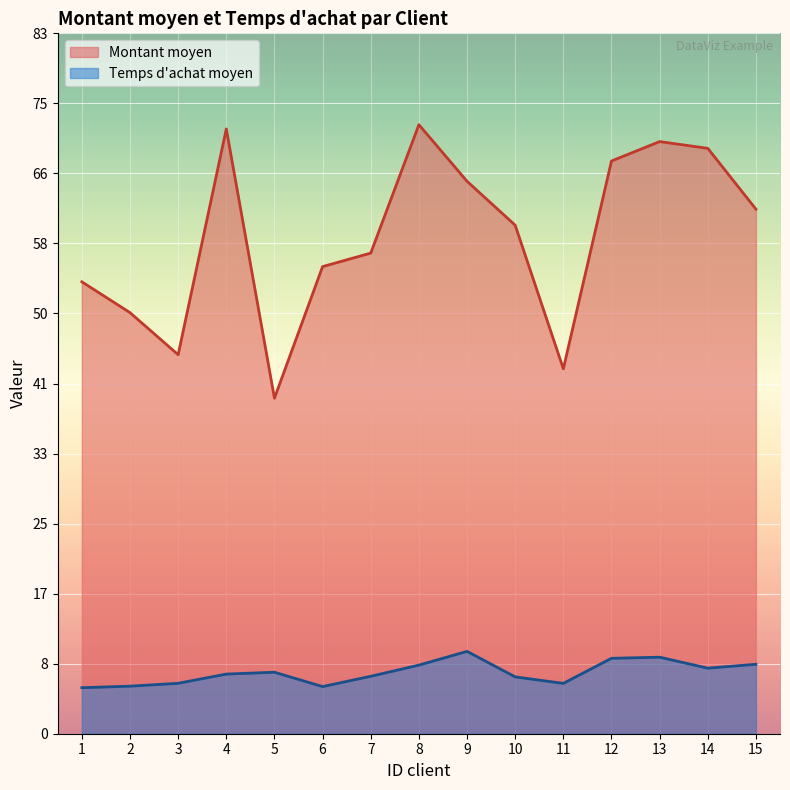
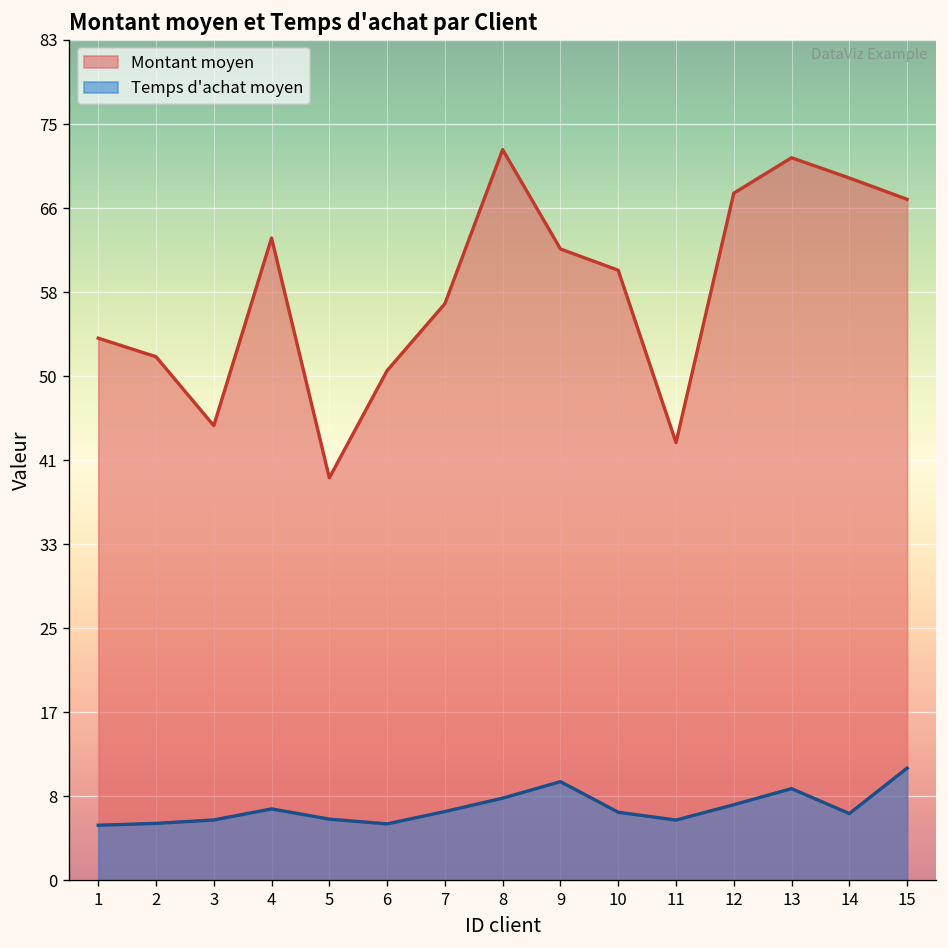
Montant moyen, 2: 50 -> 52
Montant moyen, 4: 72 -> 63
Temps d'achat moyen, 5: 7 -> 6
Montant moyen, 6: 55 -> 50
Montant moyen, 9: 65 -> 62
Temps d'achat moyen, 12: 9 -> 7
Montant moyen, 13: 70 -> 71
Temps d'achat moyen, 14: 8 -> 7
Montant moyen, 15: 62 -> 67
Temps d'achat moyen, 15: 8 -> 11
